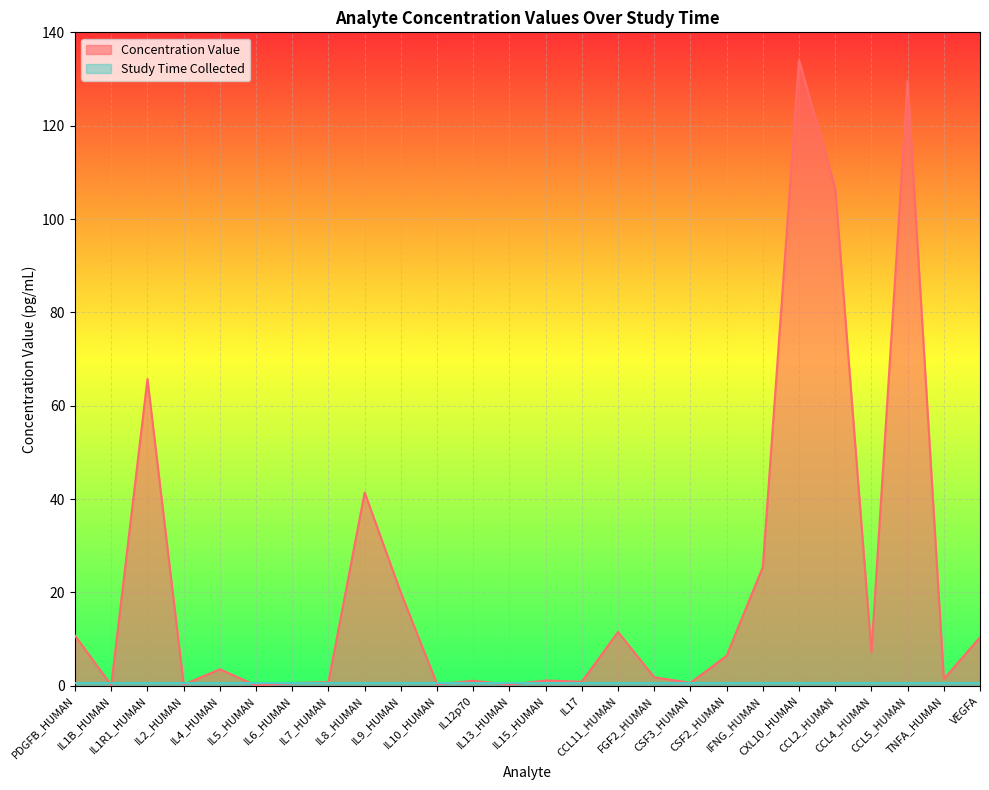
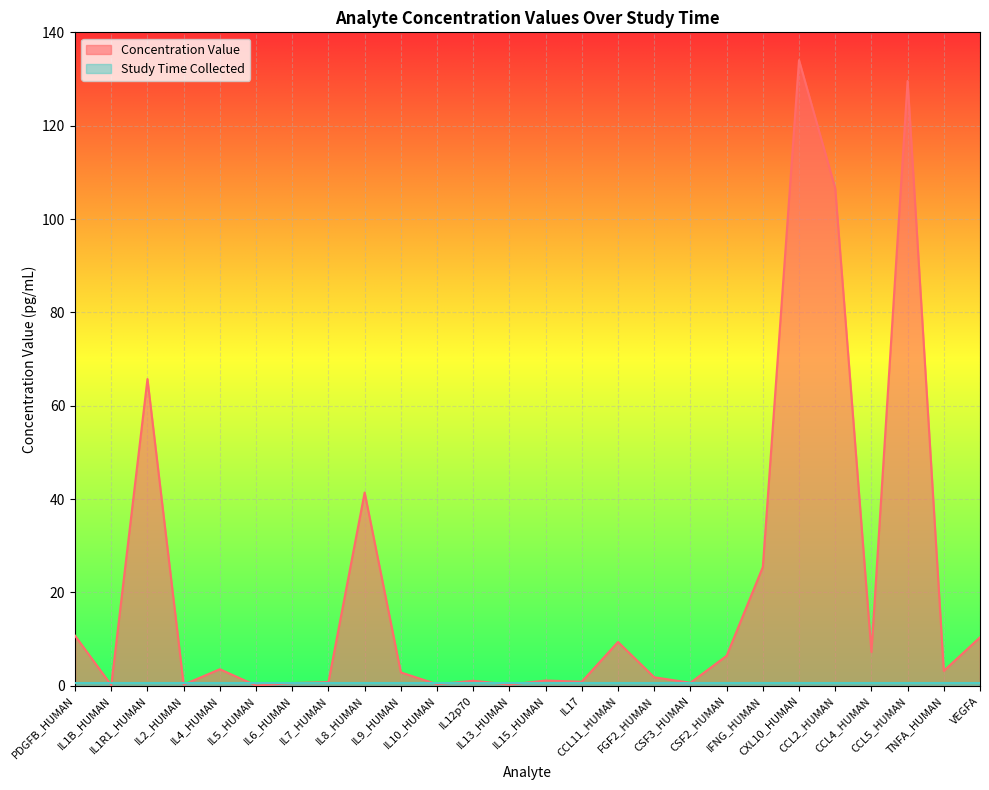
Concentration Value, IL9_HUMAN: 20 -> 3
Concentration Value, CCL11_HUMAN: 12 -> 9
Concentration Value, TNFA_HUMAN: 1 -> 3
